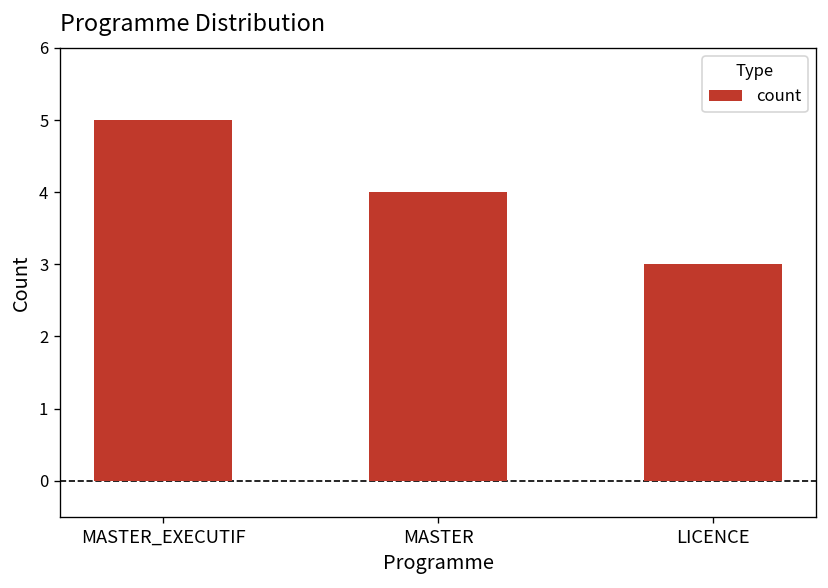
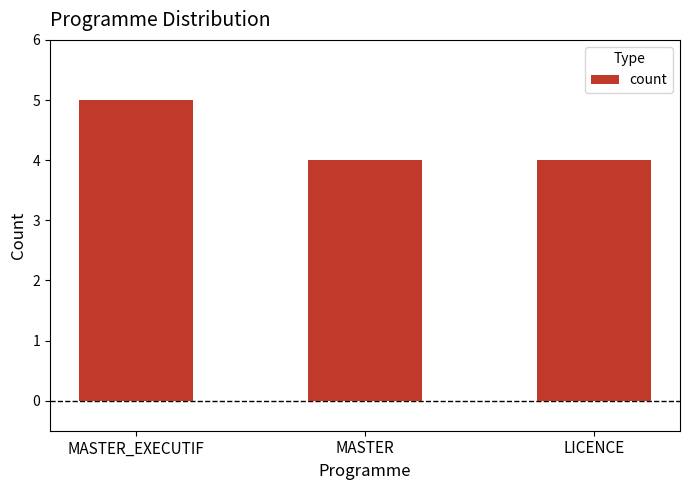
LICENCE: 3 -> 4
